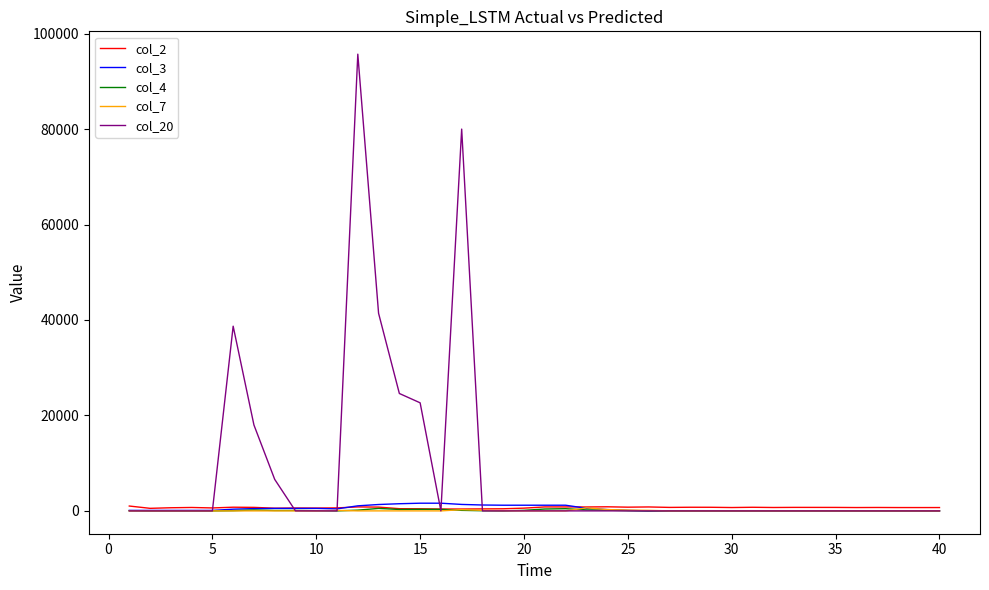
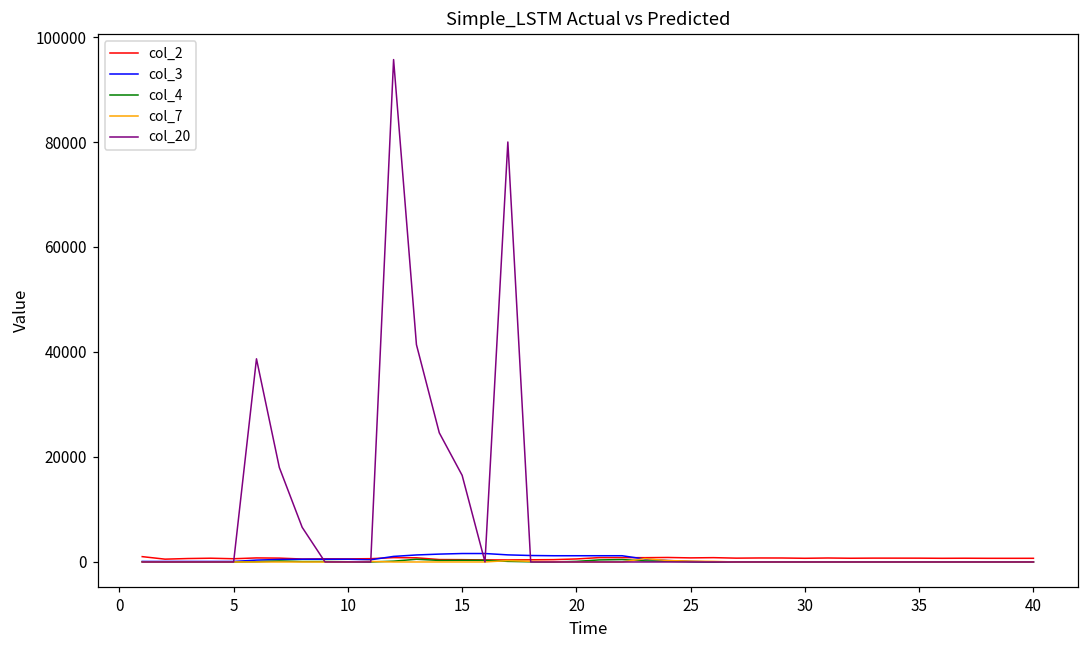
col_20, 15: 23000 -> 17000
